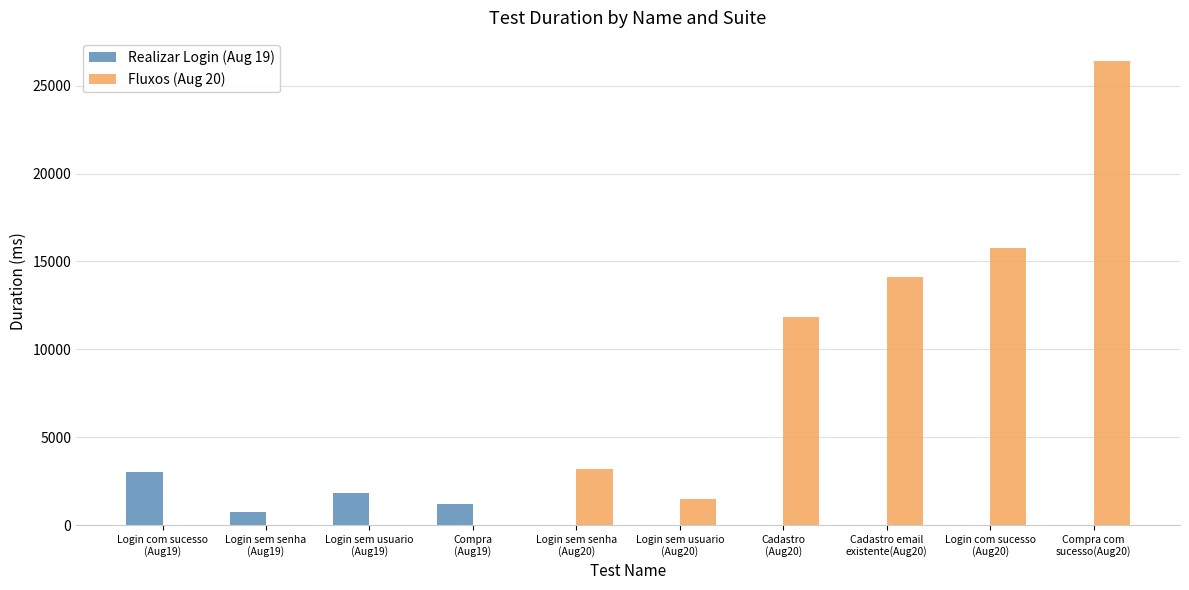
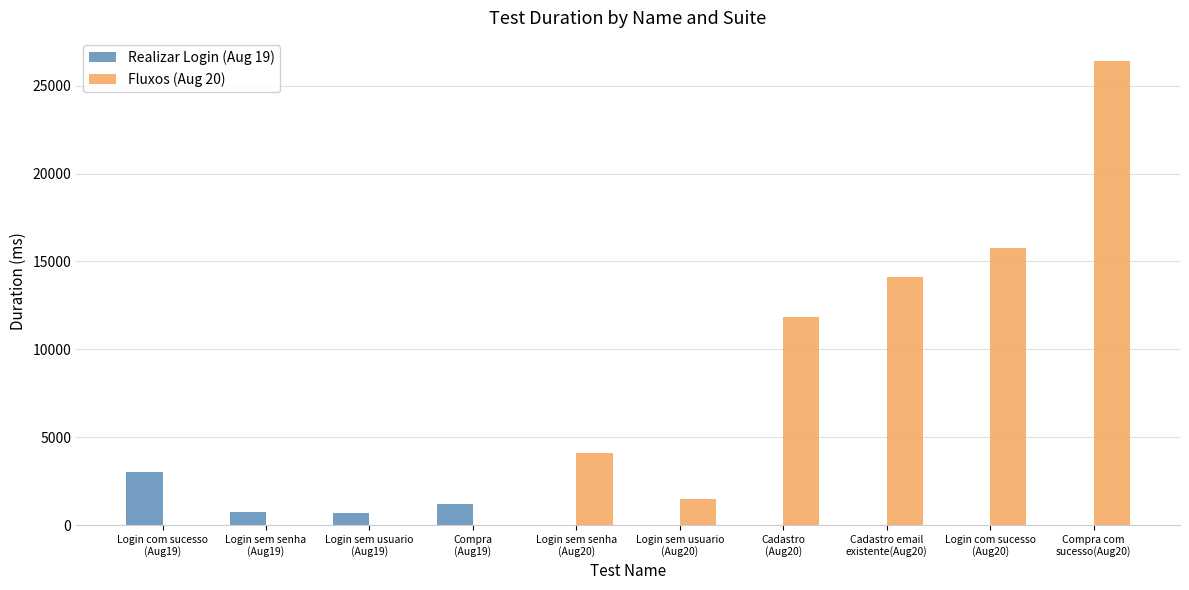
Realizar Login (Aug 19), Login sem usuario (Aug19): 1800 -> 700
Fluxos (Aug 20), Login sem senha (Aug20): 3200 -> 4100
